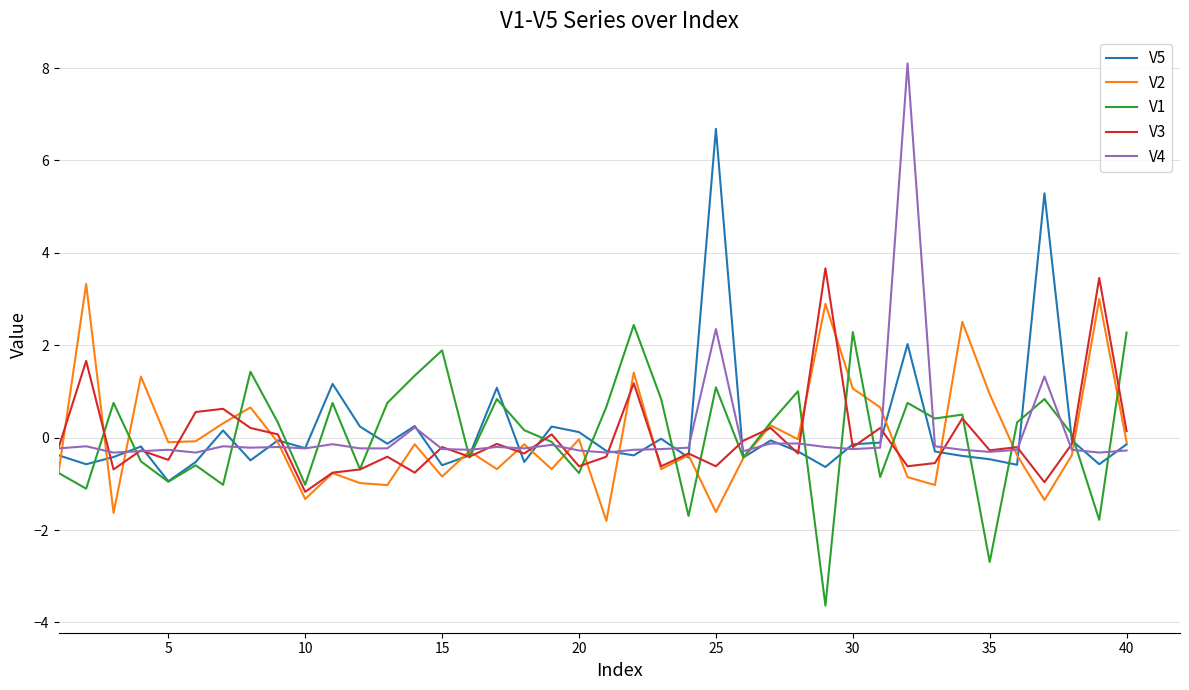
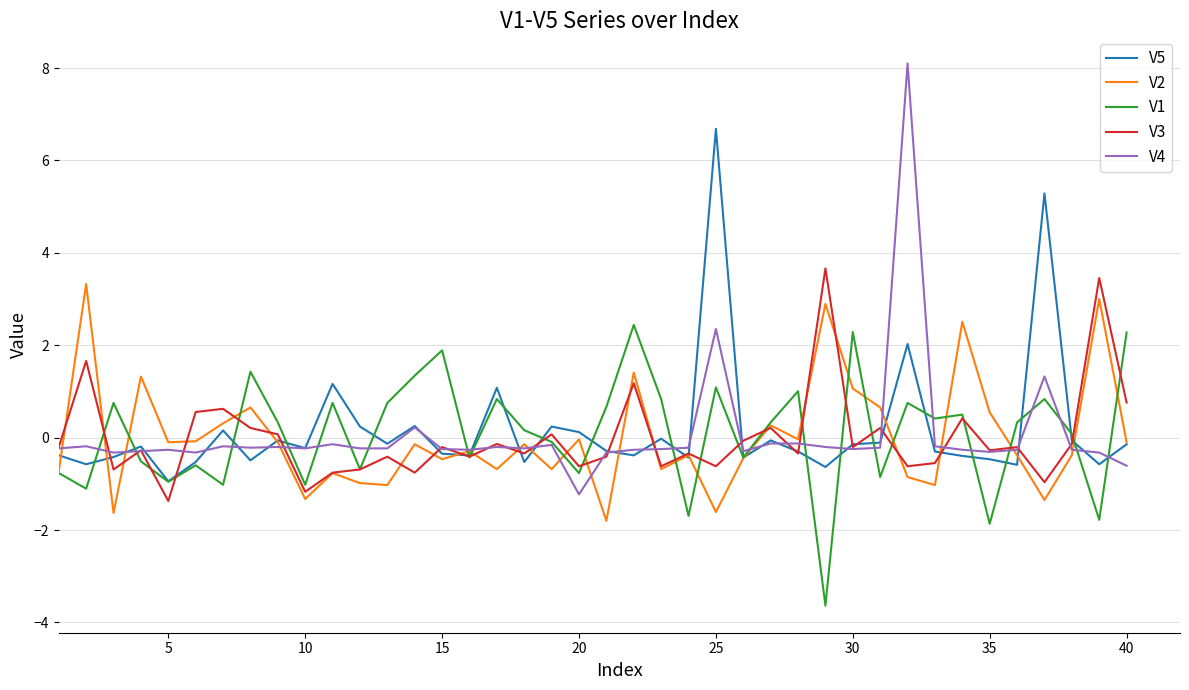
V3, 5: -0.5 -> -1.4
V5, 15: -0.6 -> -0.3
V2, 15: -0.8 -> -0.5
V4, 20: -0.3 -> -1.2
V2, 35: 0.9 -> 0.5
V1, 35: -2.7 -> -1.9
V3, 40: 0.1 -> 0.8
V4, 40: -0.3 -> -0.6
